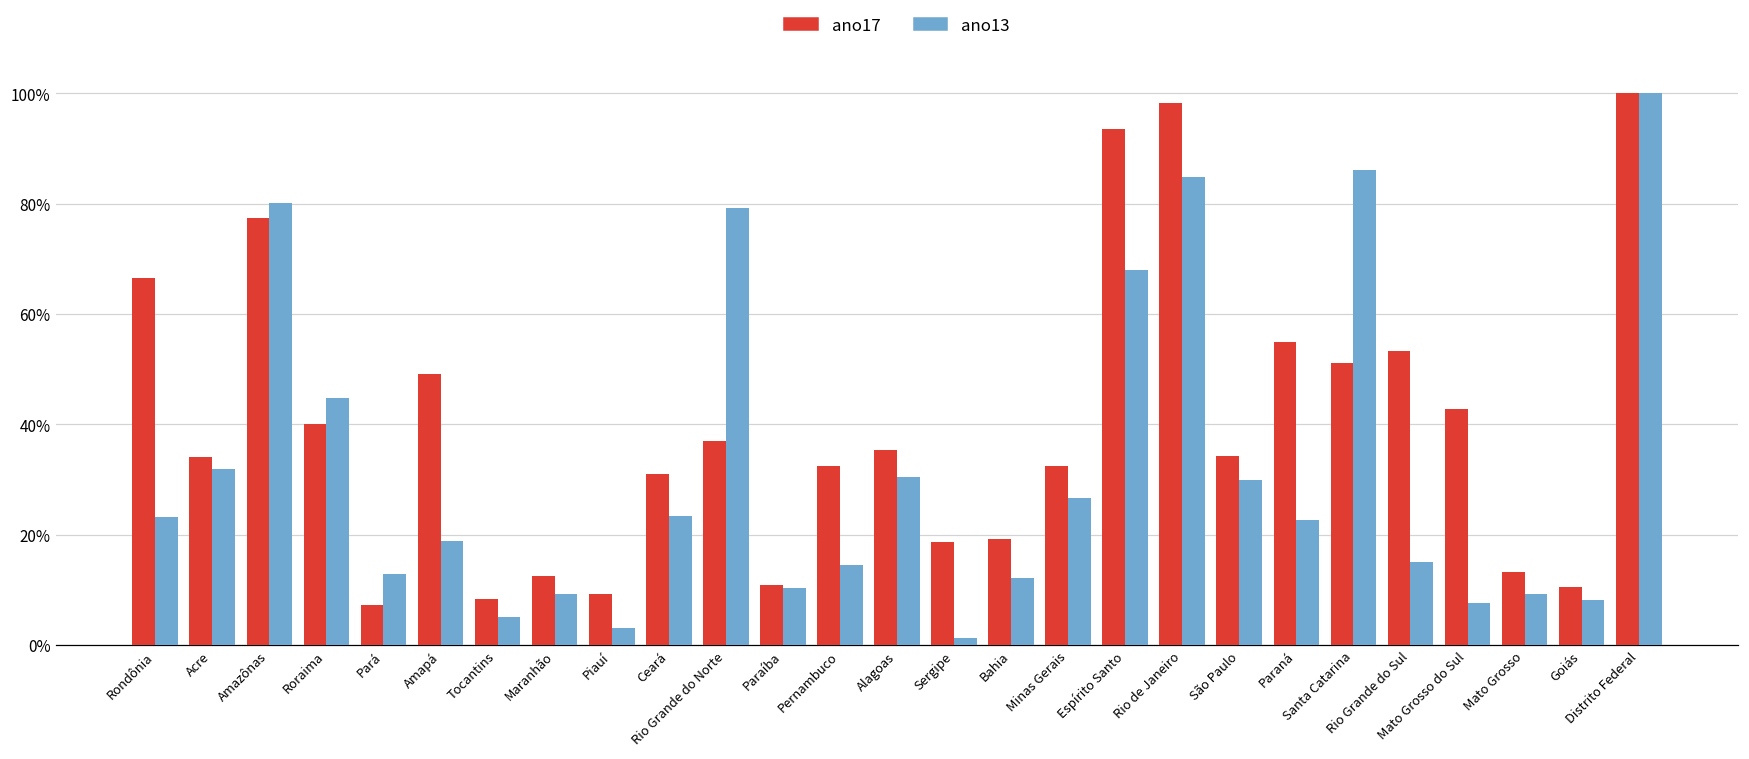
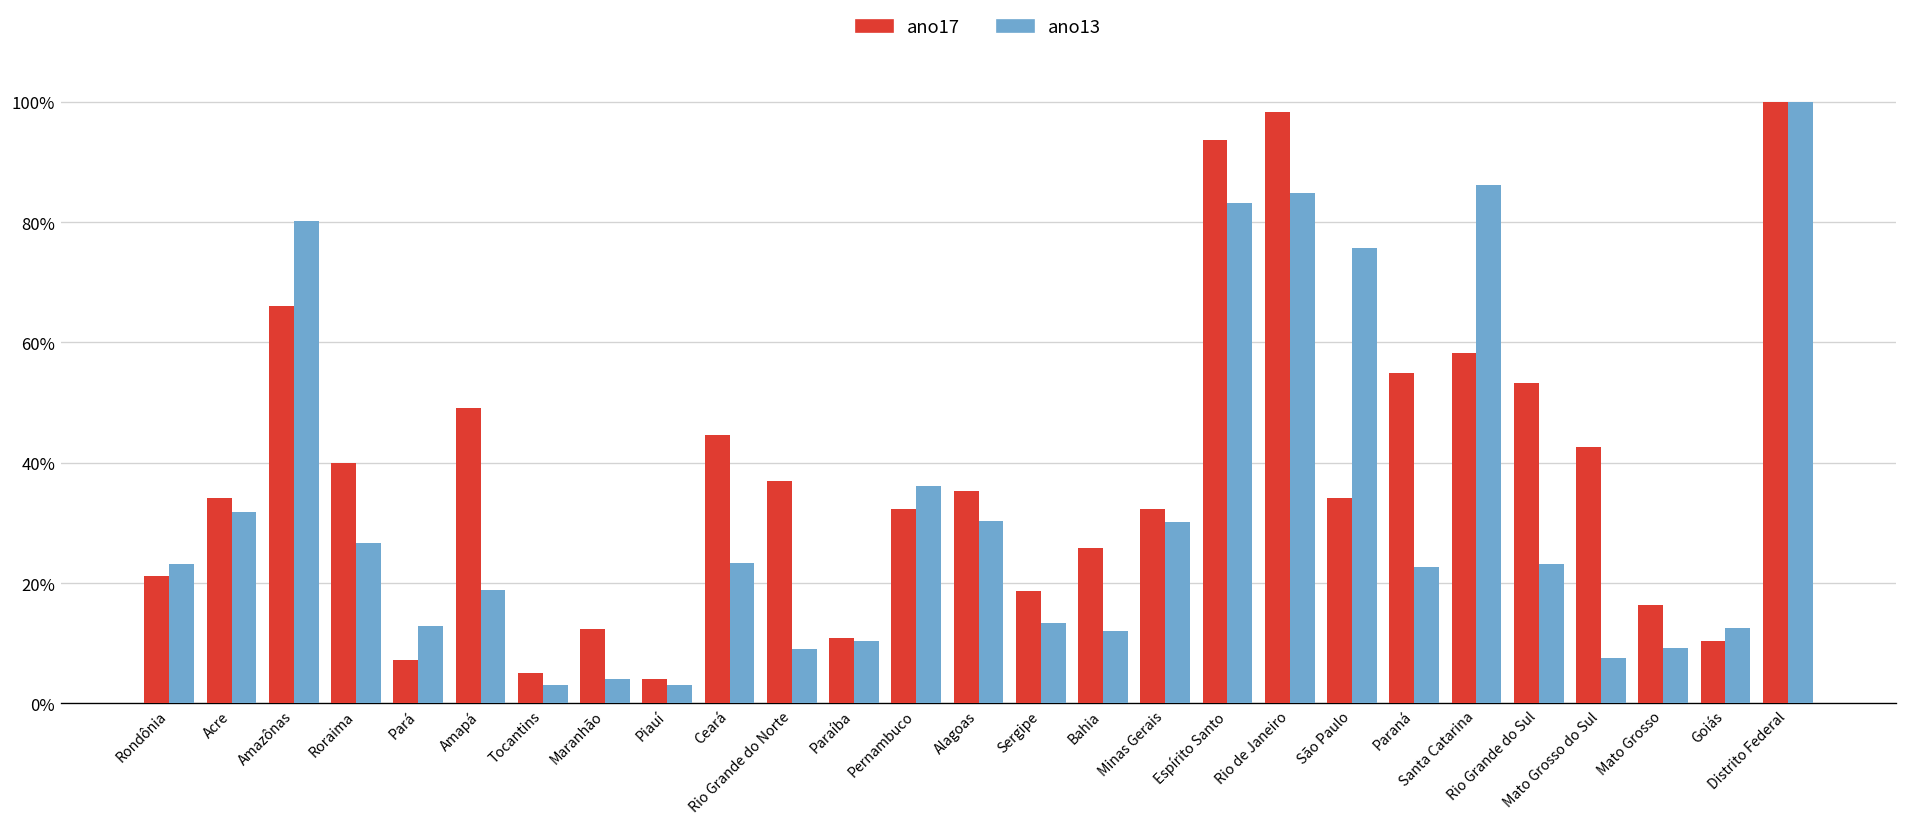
ano17, Rondônia: 67% -> 21%
ano17, Amazônas: 77% -> 66%
ano13, Roraima: 45% -> 27%
ano17, Tocantins: 8% -> 5%
ano13, Tocantins: 5% -> 3%
ano13, Maranhão: 9% -> 4%
ano17, Piauí: 9% -> 4%
ano17, Ceará: 31% -> 45%
ano13, Rio Grande do Norte: 79% -> 9%
ano13, Pernambuco: 15% -> 36%
ano13, Sergipe: 1% -> 13%
ano17, Bahia: 19% -> 26%
ano13, Minas Gerais: 27% -> 30%
ano13, Espírito Santo: 68% -> 83%
ano13, São Paulo: 30% -> 76%
ano17, Santa Catarina: 51% -> 58%
ano13, Rio Grande do Sul: 15% -> 23%
ano17, Mato Grosso: 13% -> 16%
ano13, Goiás: 8% -> 13%
